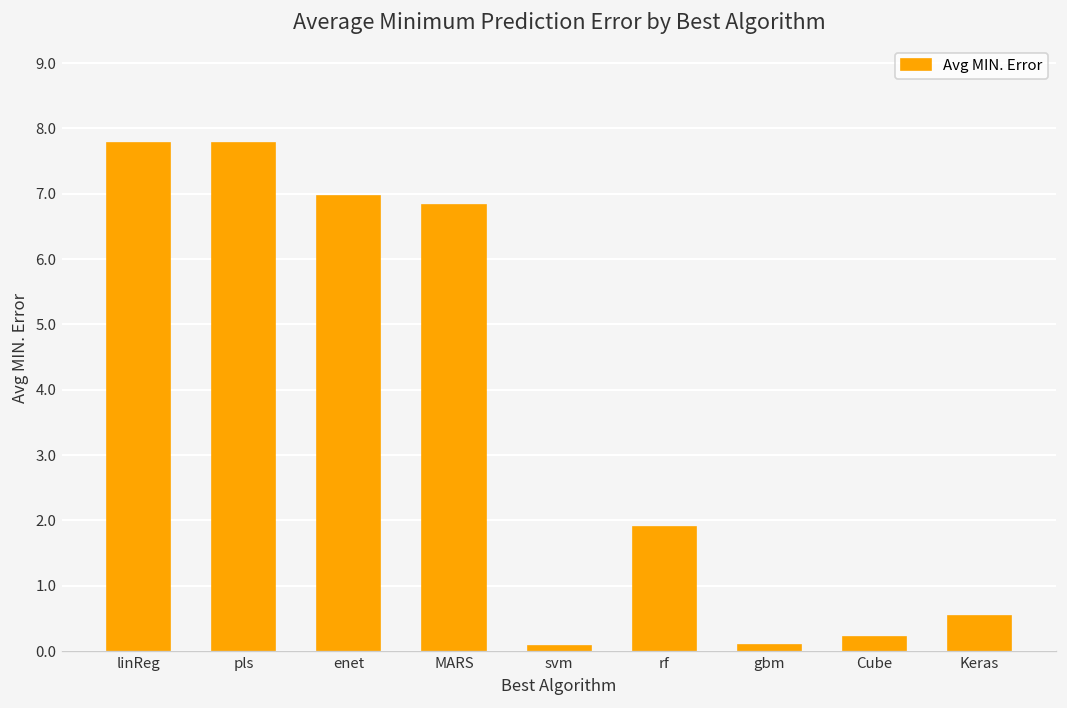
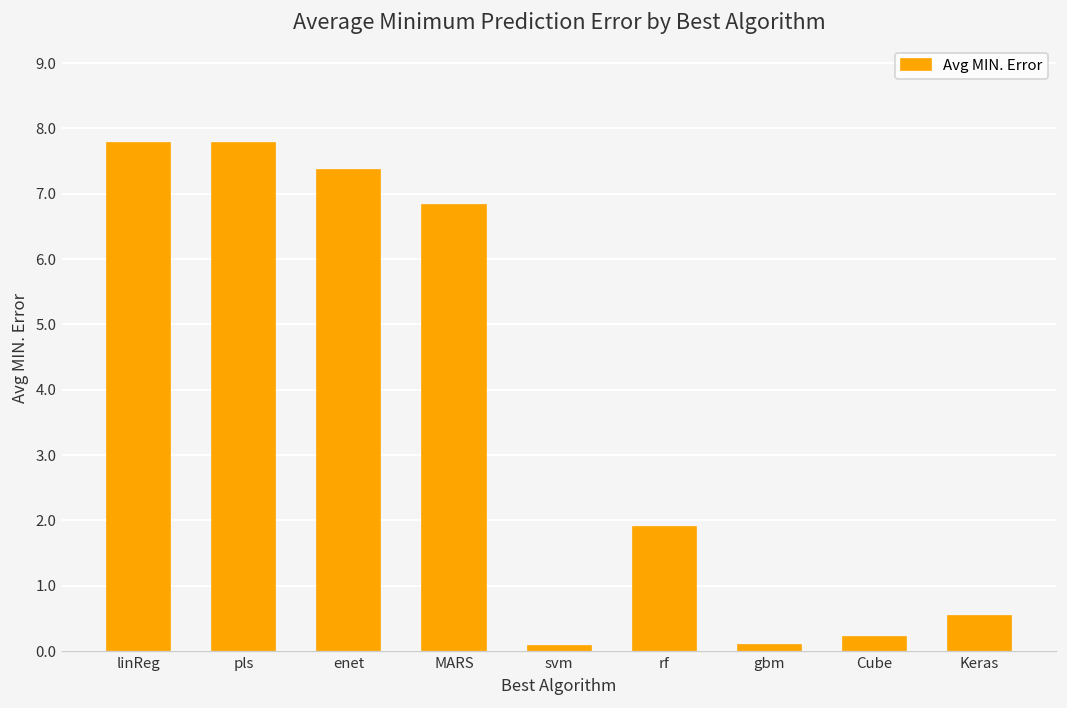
enet: 7.0 -> 7.4
